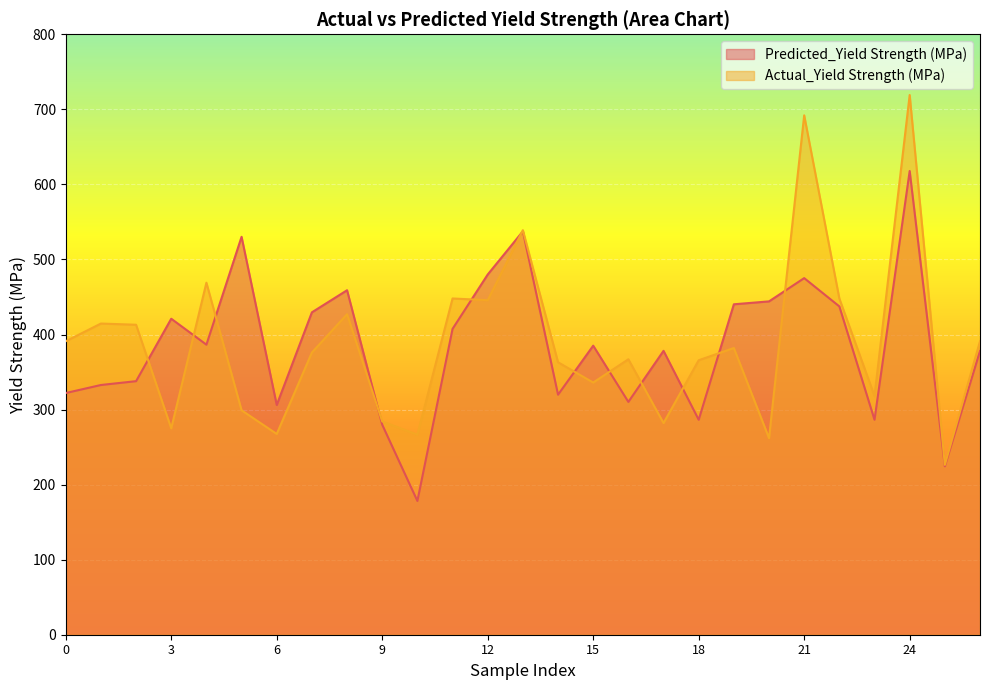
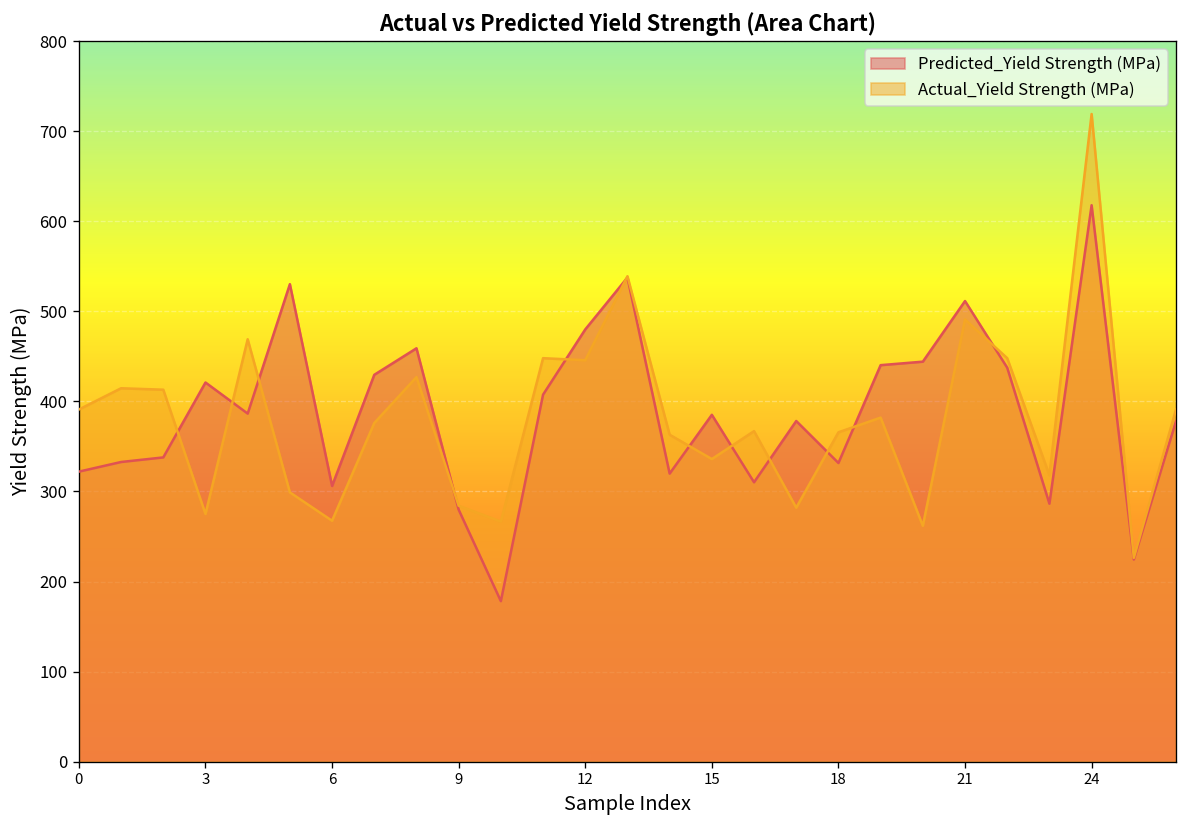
Predicted_Yield Strength (MPa), 18: 290 -> 330
Predicted_Yield Strength (MPa), 21: 480 -> 510
Actual_Yield Strength (MPa), 21: 690 -> 490
